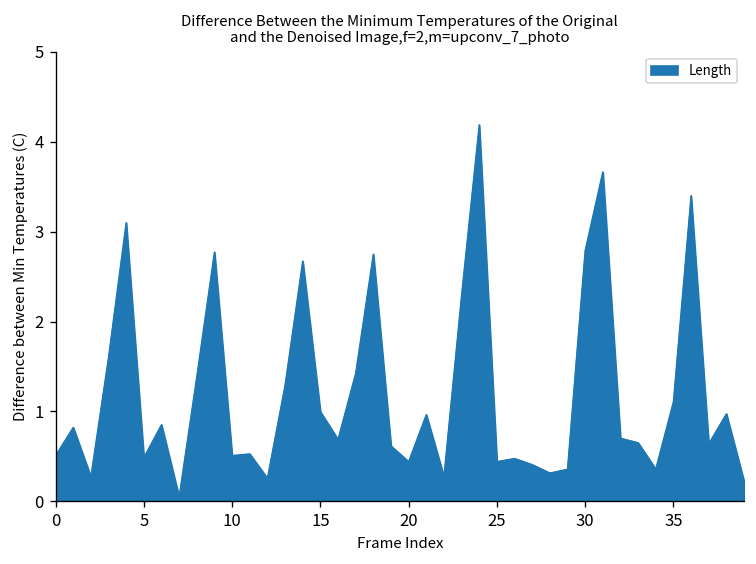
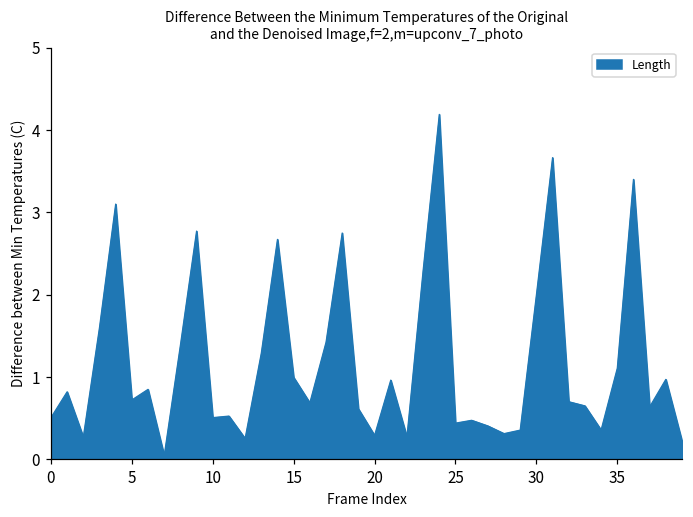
5: 0.5 -> 0.7
20: 0.4 -> 0.3
30: 2.8 -> 2.0
